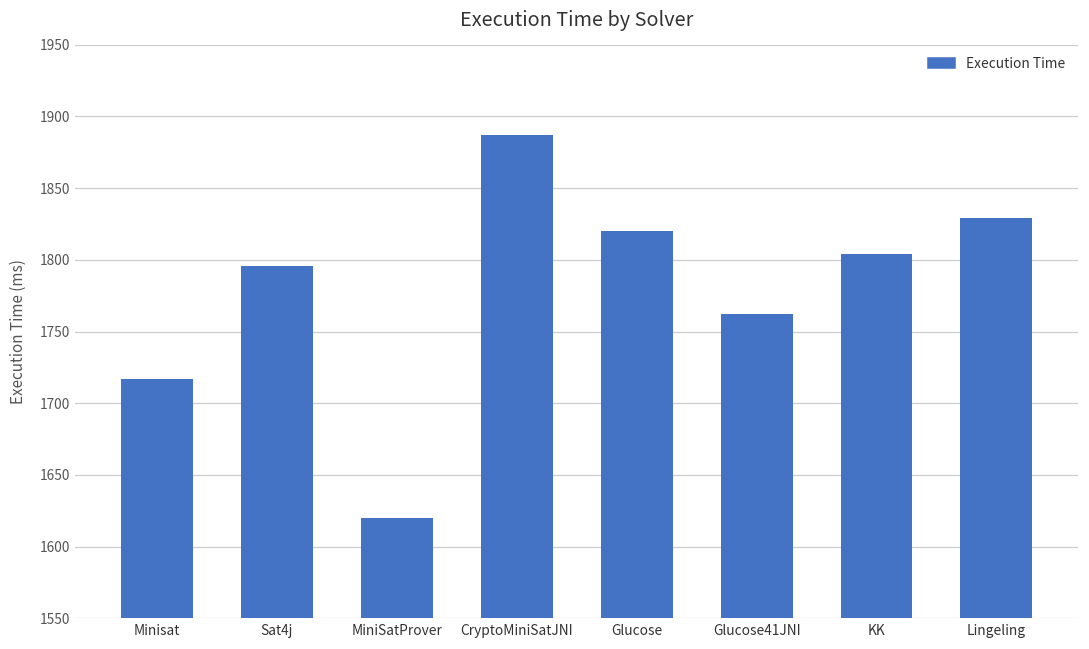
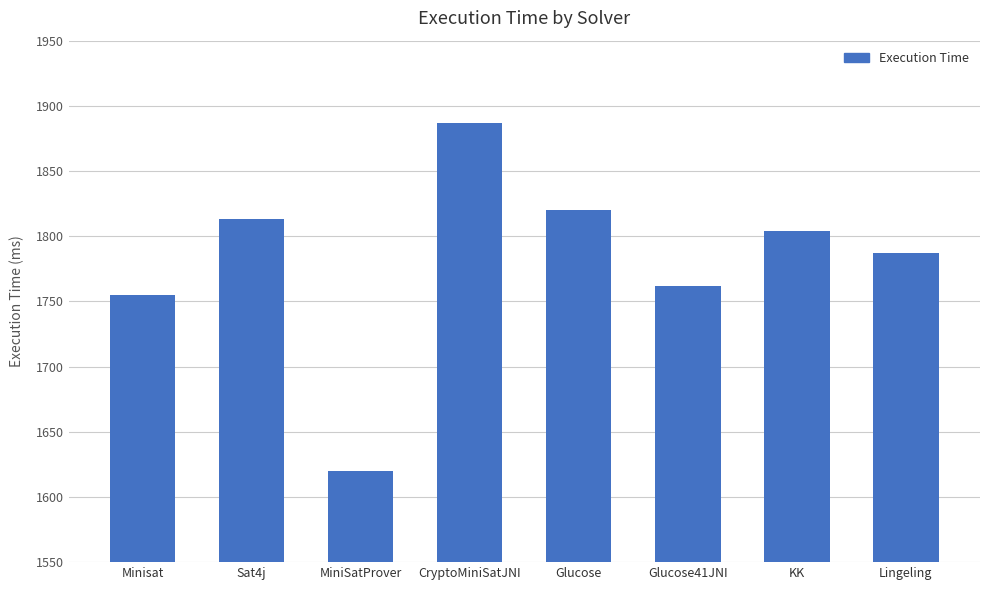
Minisat: 1717 -> 1755
Sat4j: 1796 -> 1813
Lingeling: 1829 -> 1787
